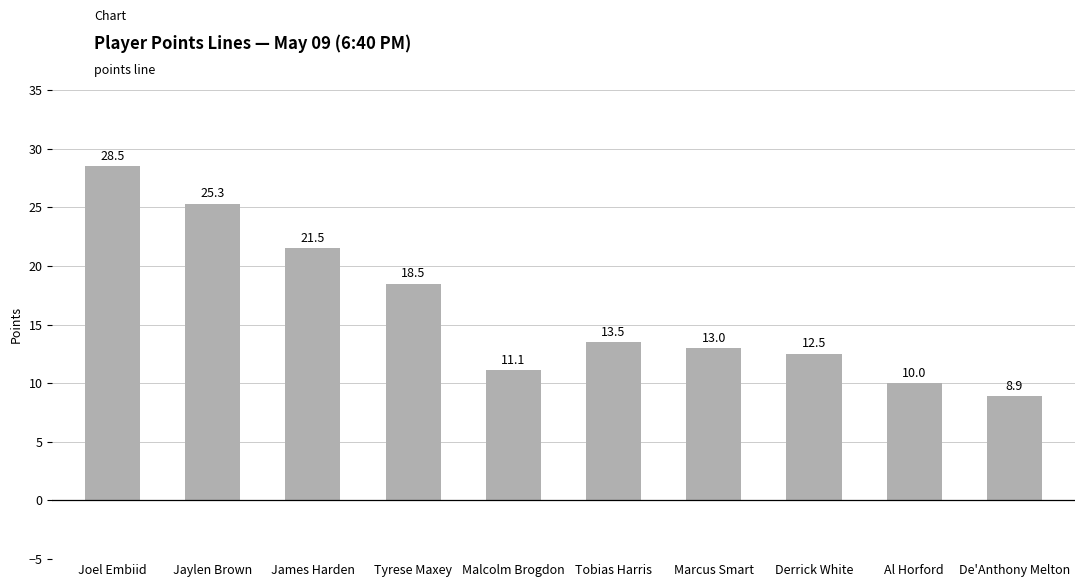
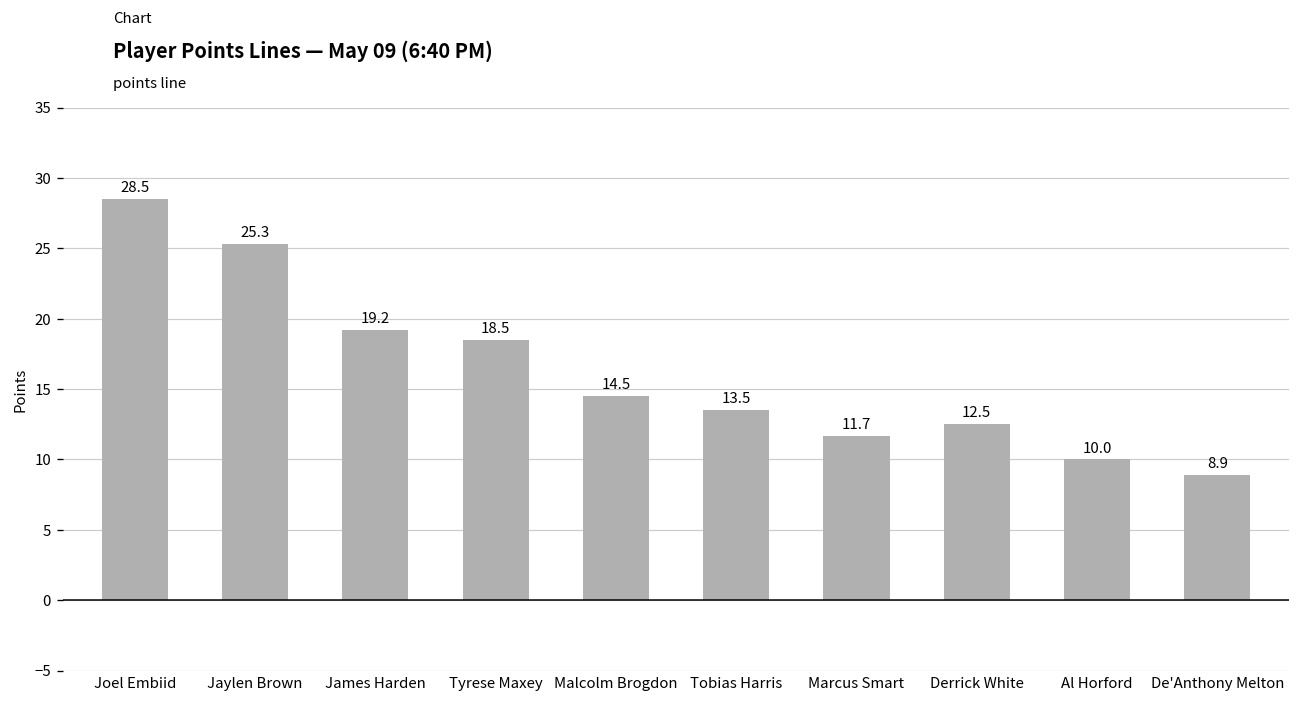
James Harden: 21.5 -> 19.2
Malcolm Brogdon: 11.1 -> 14.5
Marcus Smart: 13.0 -> 11.7
